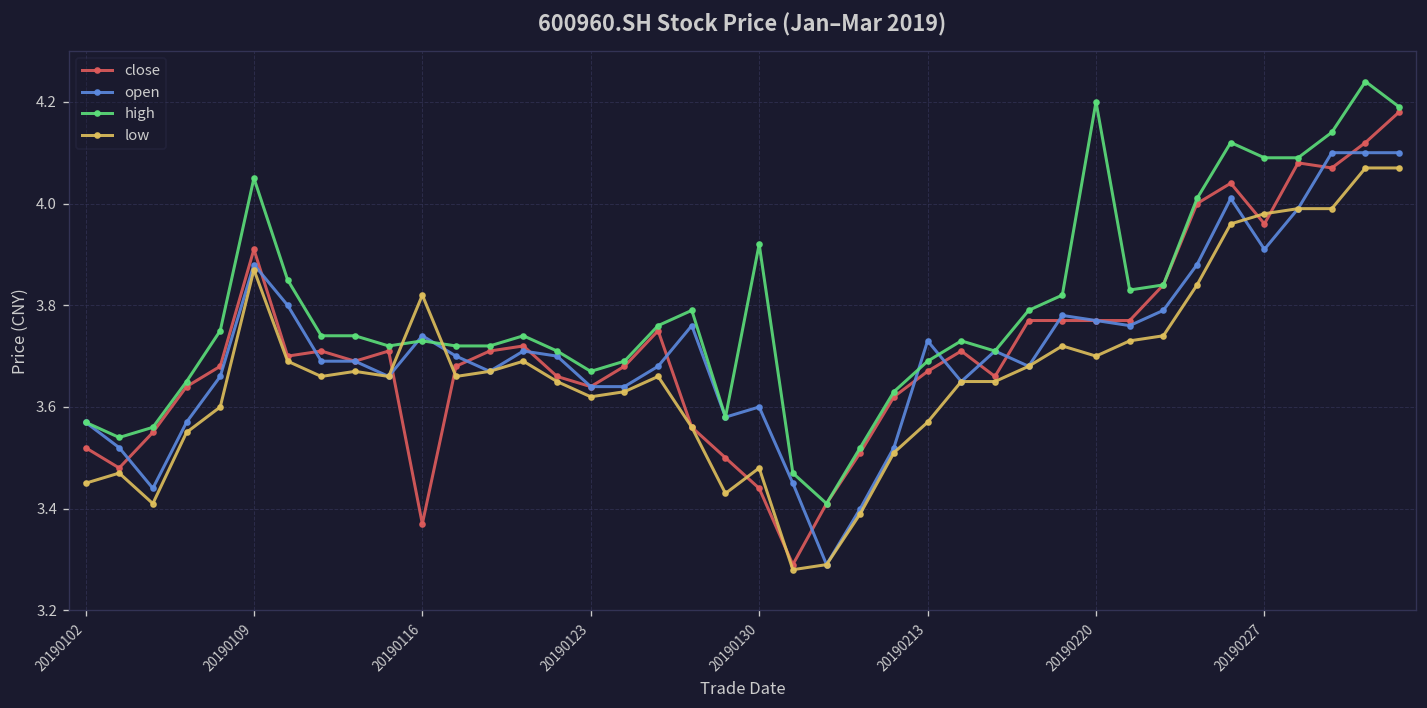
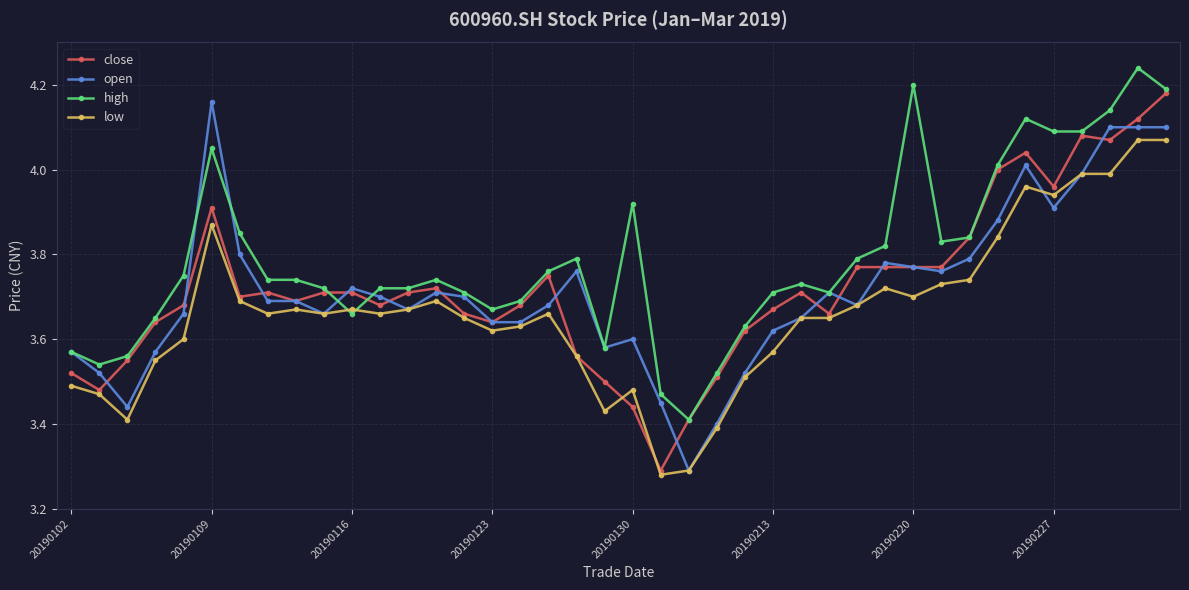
low, 20190102: 3.45 -> 3.49
open, 20190109: 3.88 -> 4.16
close, 20190116: 3.37 -> 3.71
open, 20190116: 3.74 -> 3.72
high, 20190116: 3.73 -> 3.66
low, 20190116: 3.82 -> 3.67
open, 20190213: 3.73 -> 3.62
high, 20190213: 3.69 -> 3.71
low, 20190227: 3.98 -> 3.94
